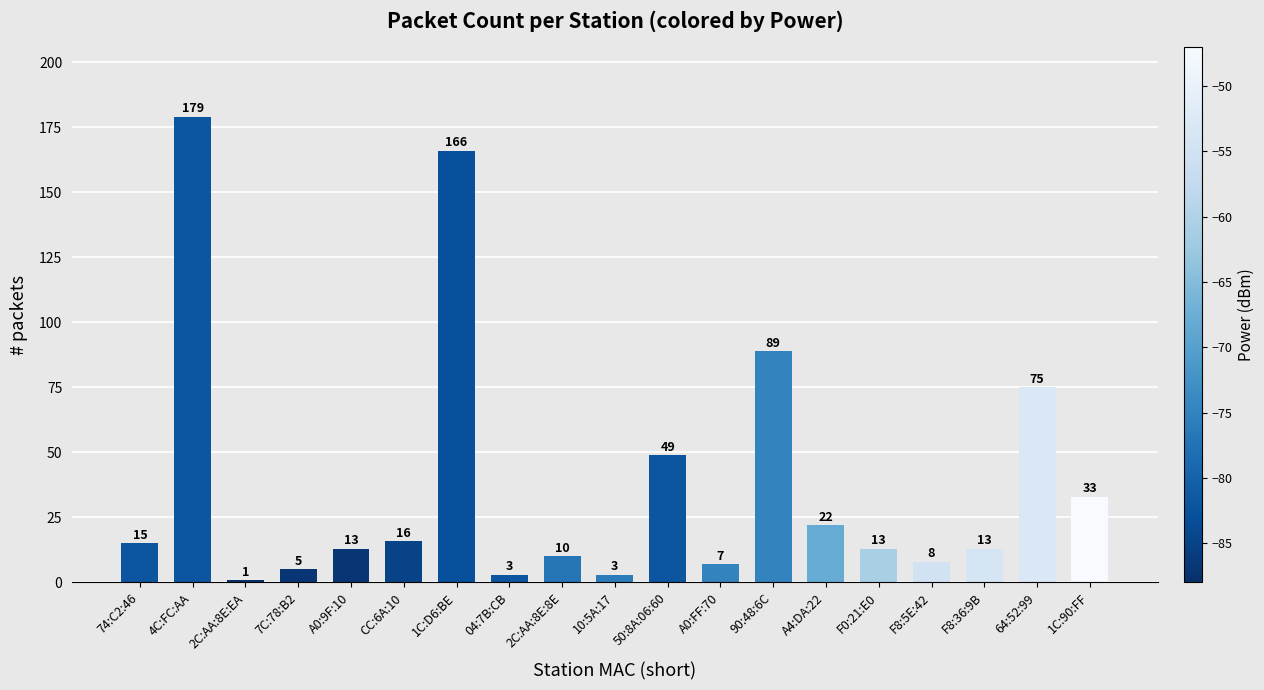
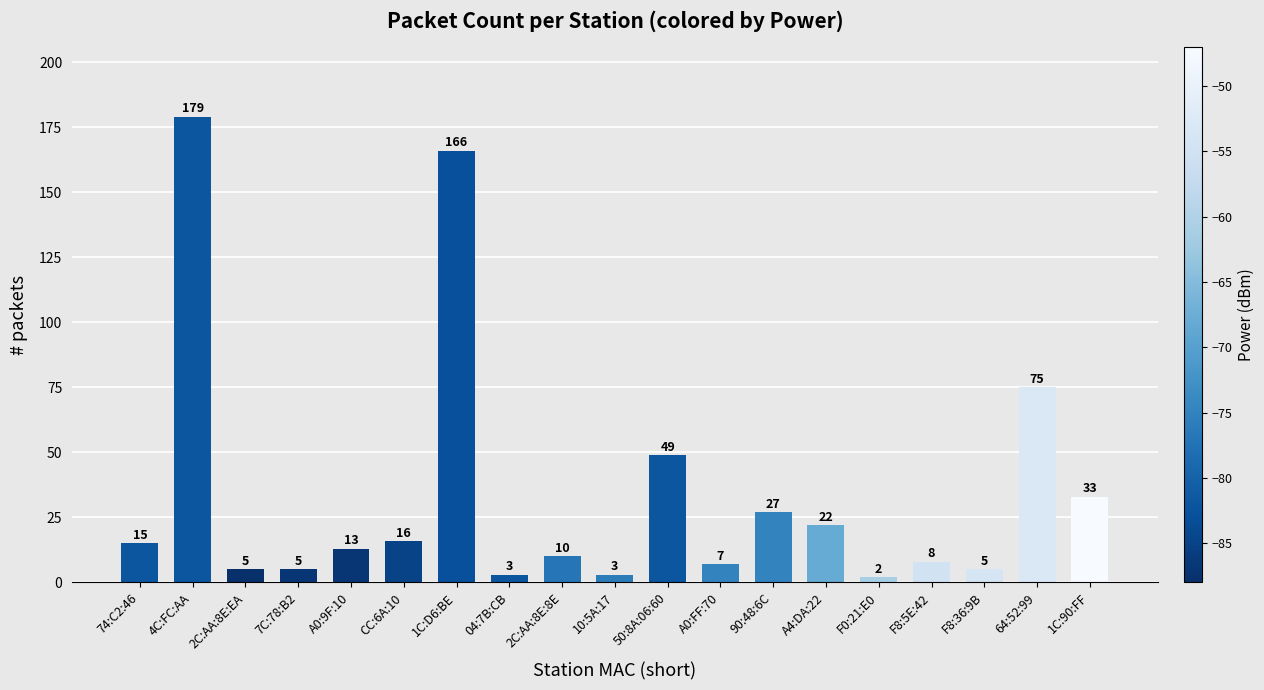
2C:AA:8E:EA: 1 -> 5
90:48:6C: 89 -> 27
F0:21:E0: 13 -> 2
F8:36:9B: 13 -> 5
